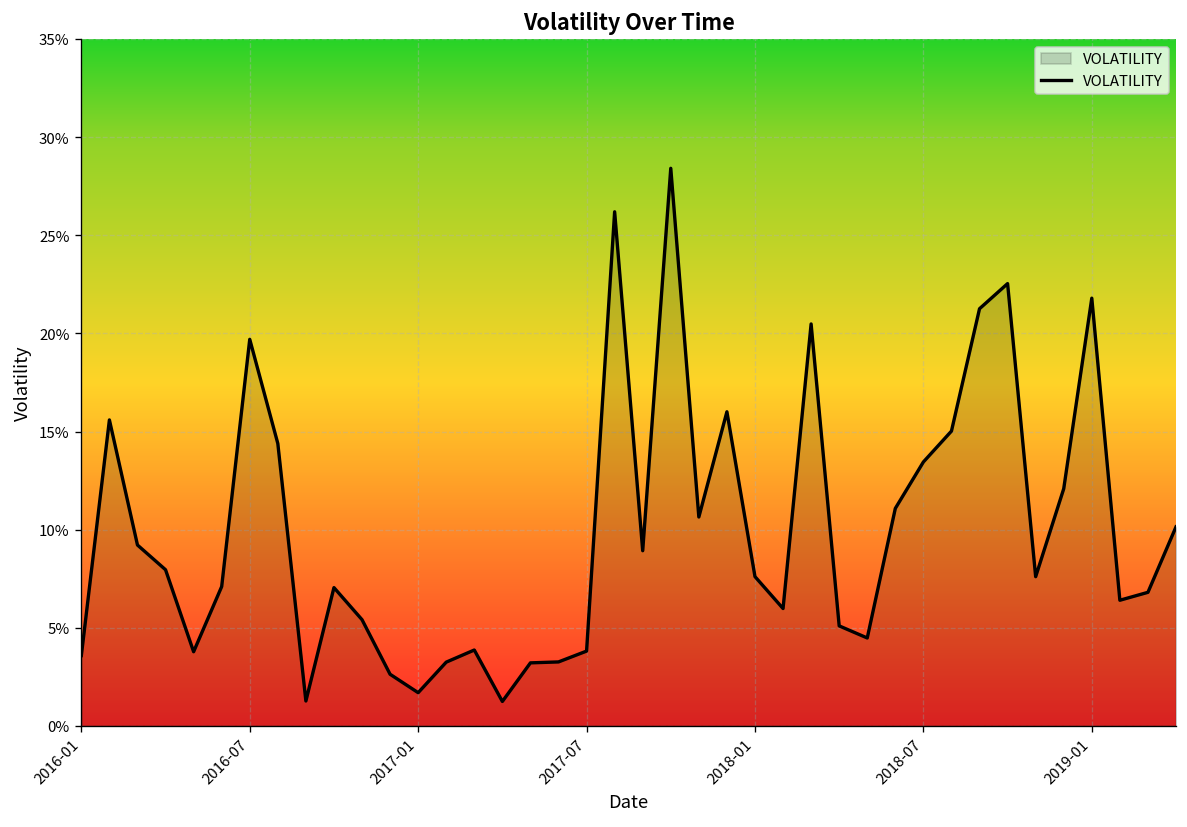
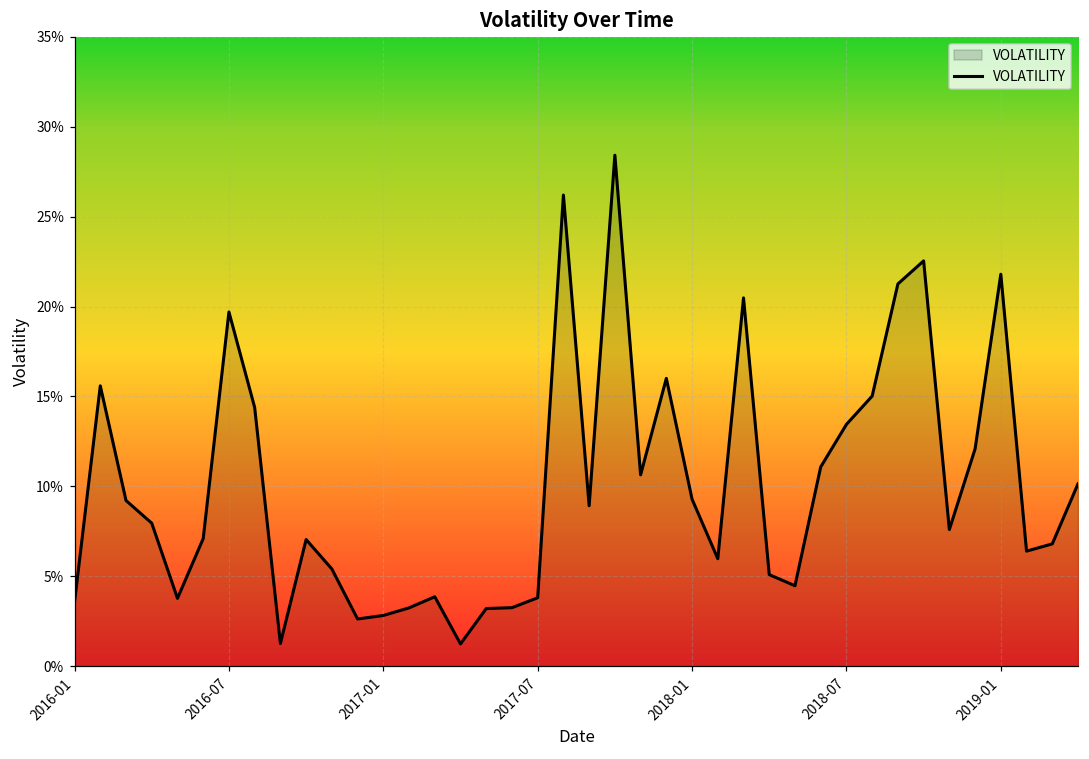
2017-01: 1.7% -> 2.8%
2018-01: 7.6% -> 9.3%
